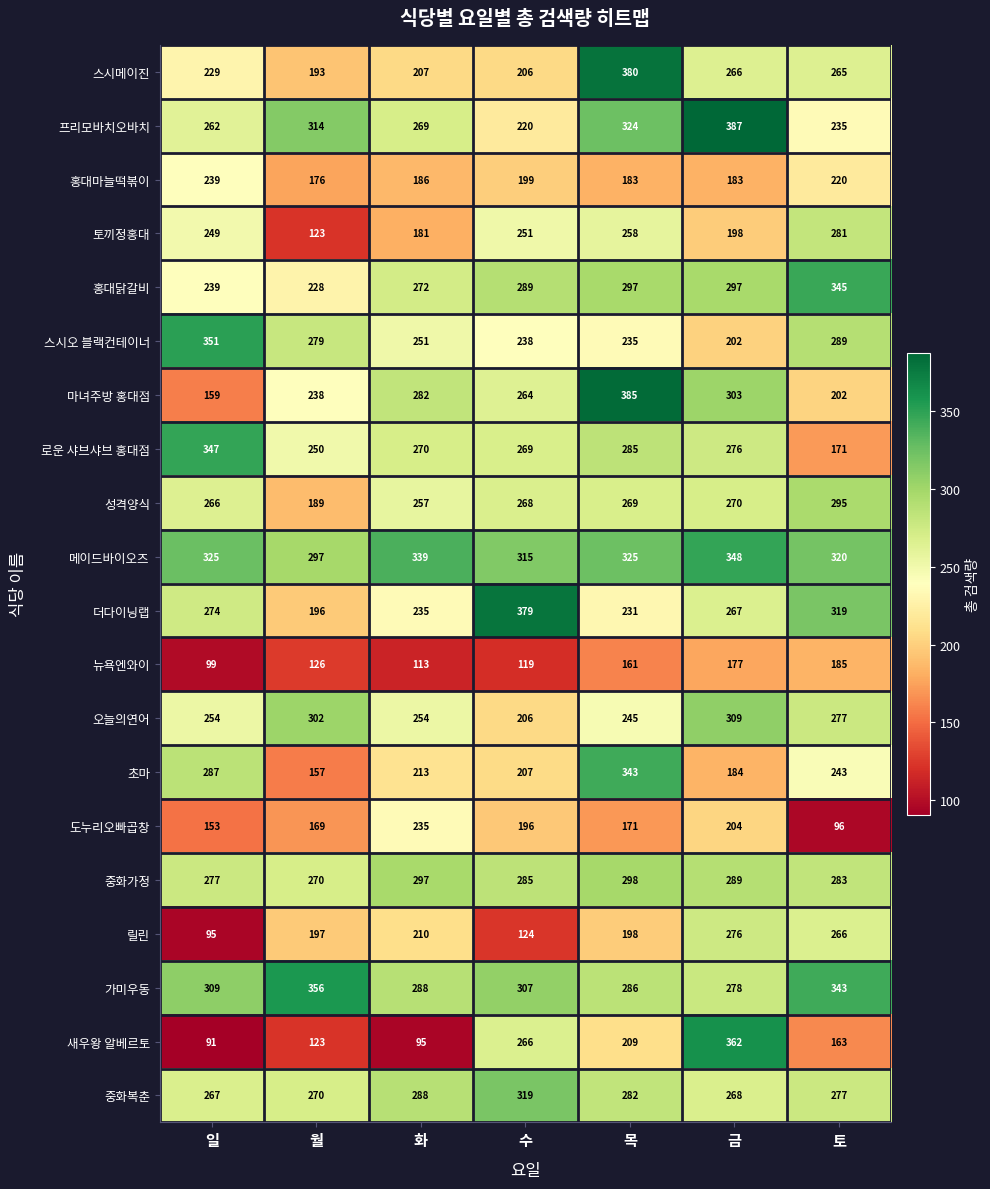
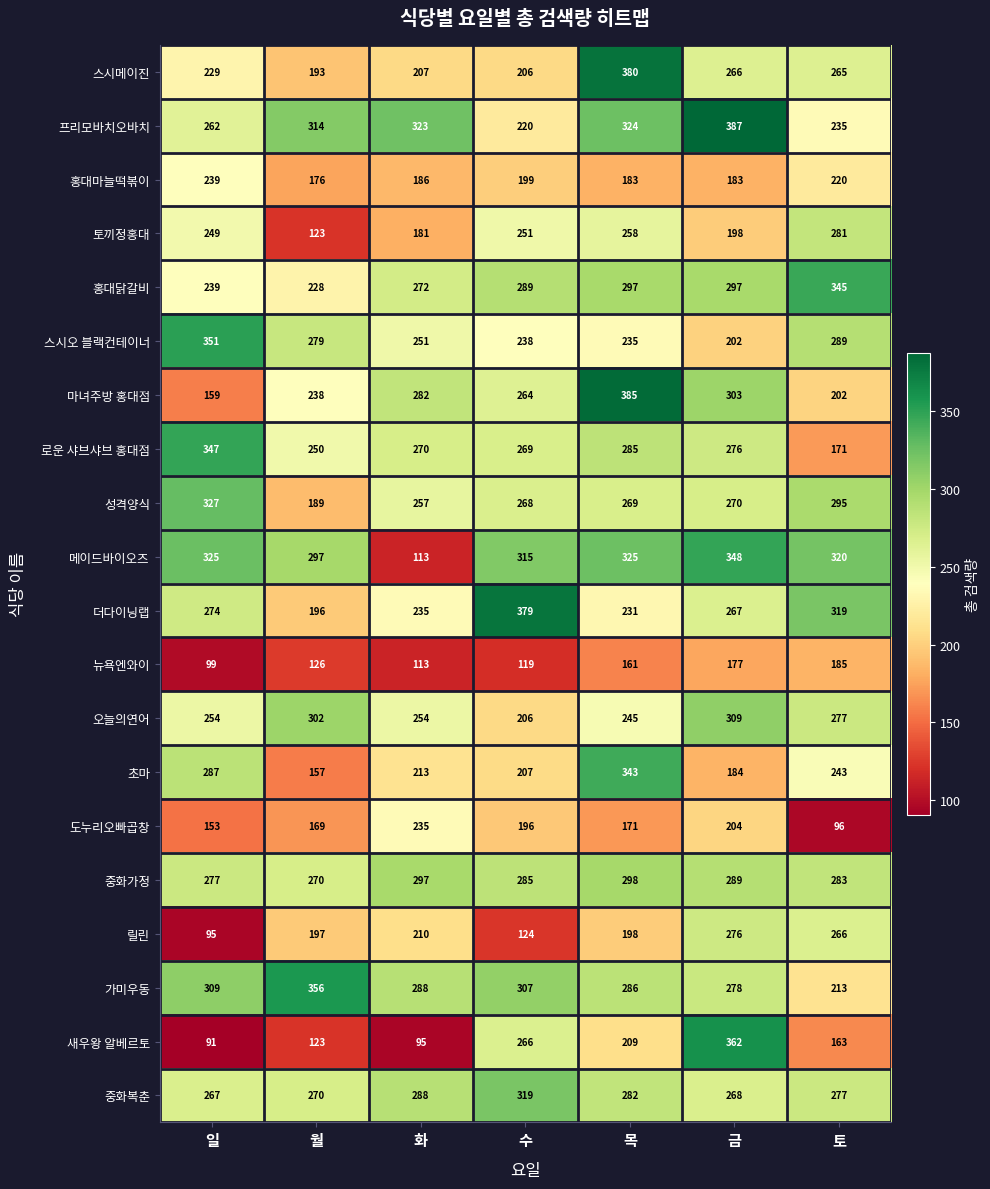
프리모바치오바치, 화: 269 -> 323
성격양식, 일: 266 -> 327
메이드바이오즈, 화: 339 -> 113
가미우동, 토: 343 -> 213
